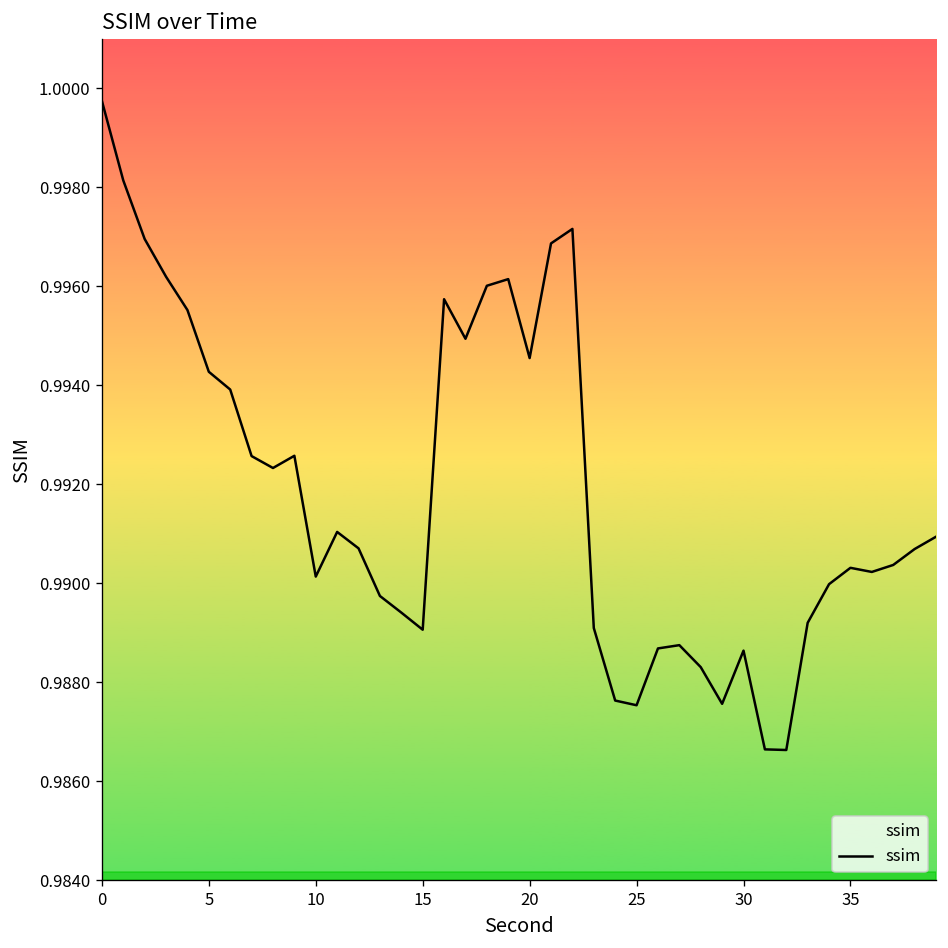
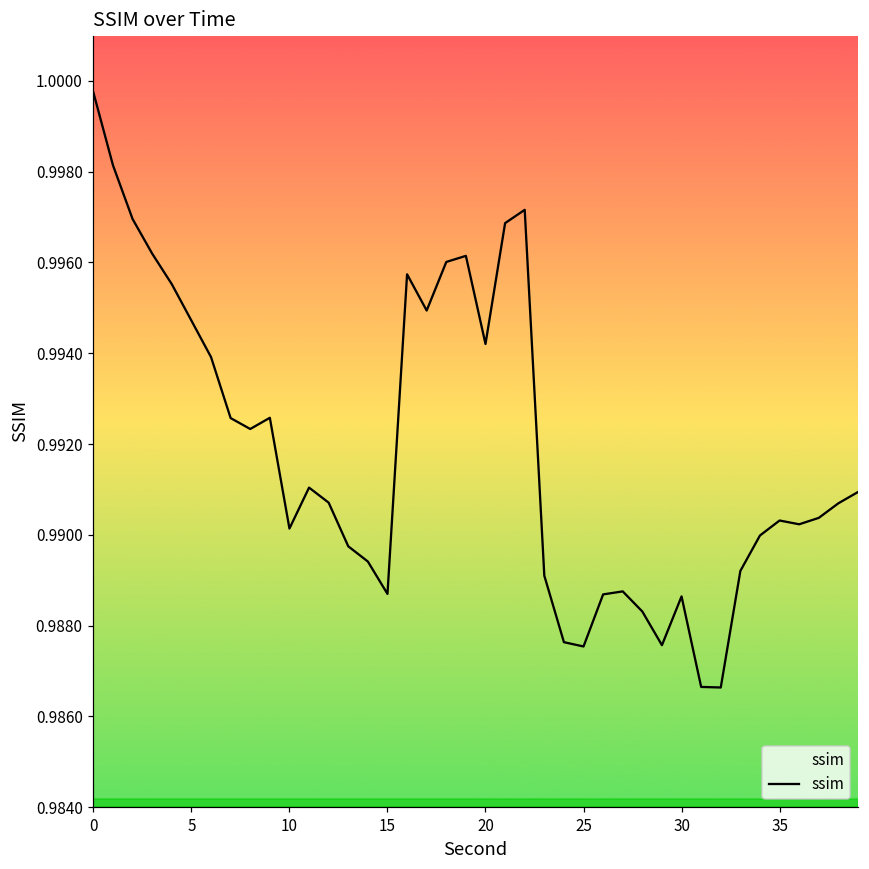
5: 0.9943 -> 0.9947
15: 0.9891 -> 0.9887
20: 0.9946 -> 0.9942
